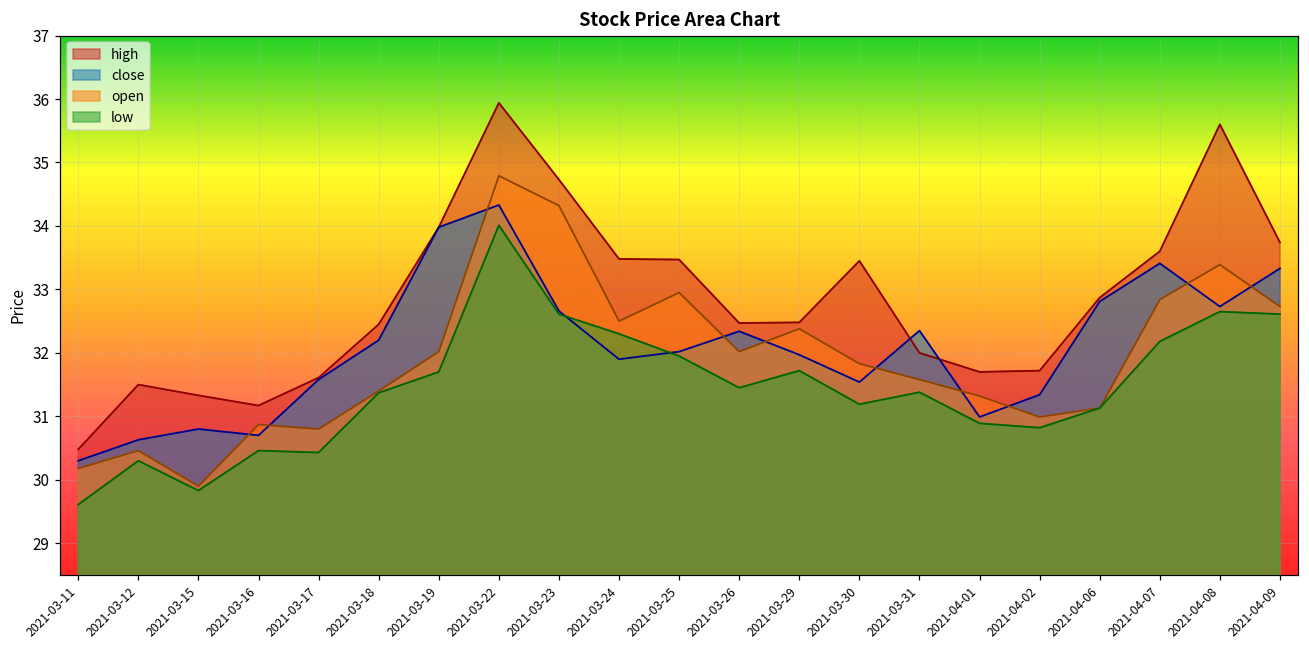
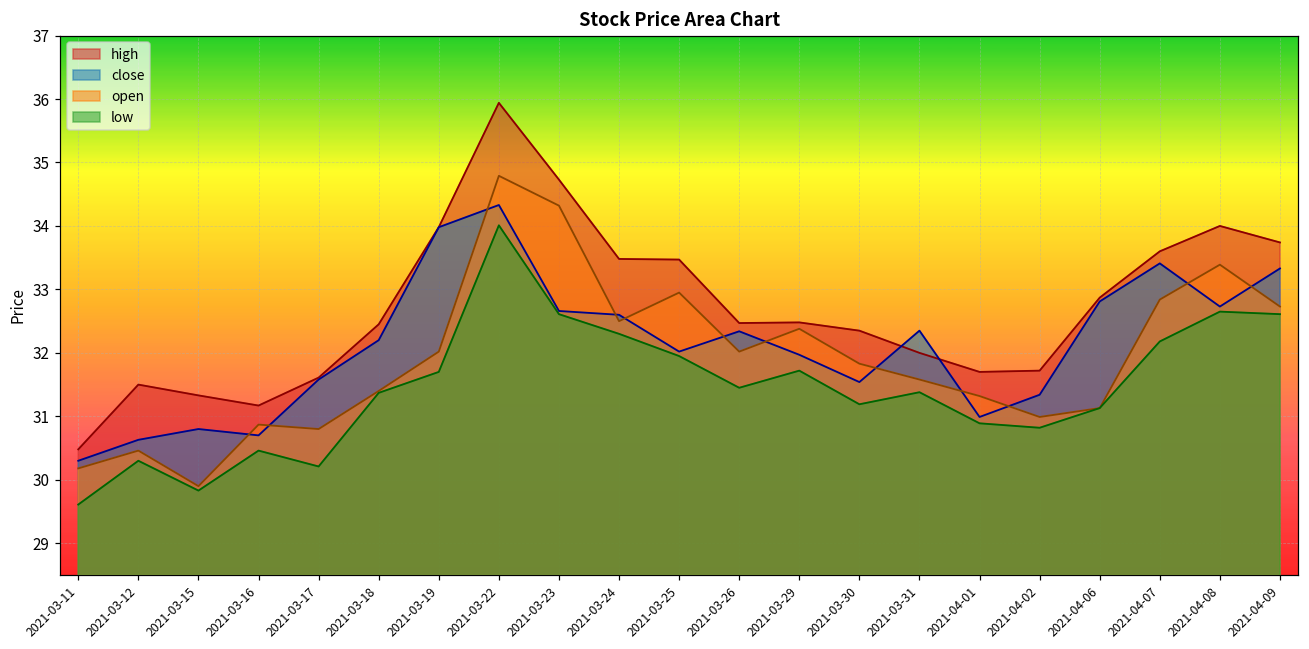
low, 2021-03-17: 30.4 -> 30.2
close, 2021-03-24: 31.9 -> 32.6
high, 2021-03-30: 33.5 -> 32.4
high, 2021-04-08: 35.6 -> 34.0
